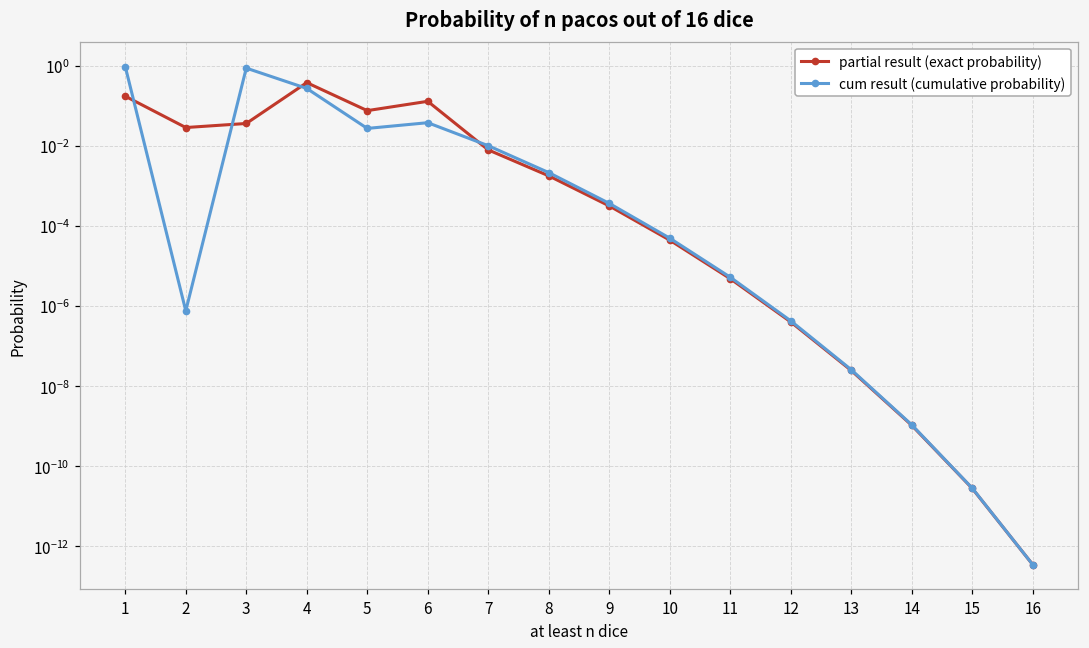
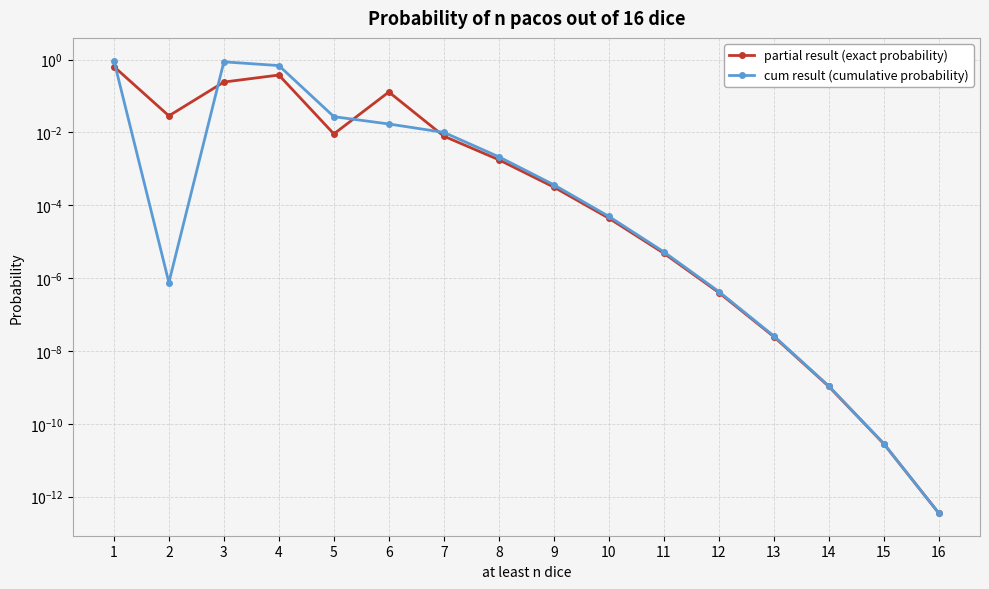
partial result (exact probability), 1: 0.2 -> 0.6
partial result (exact probability), 3: 0.04 -> 0.2
cum result (cumulative probability), 4: 0.3 -> 0.7
partial result (exact probability), 5: 0.08 -> 0.009
cum result (cumulative probability), 6: 0.04 -> 0.02
